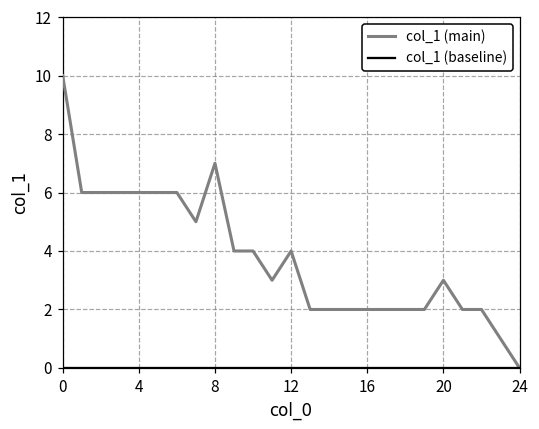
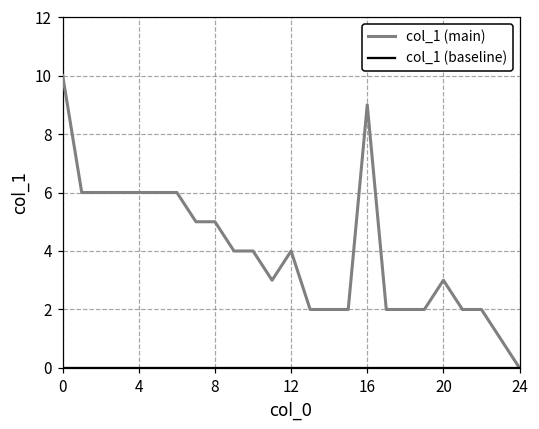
col_1 (main), 8: 7 -> 5
col_1 (main), 16: 2 -> 9
